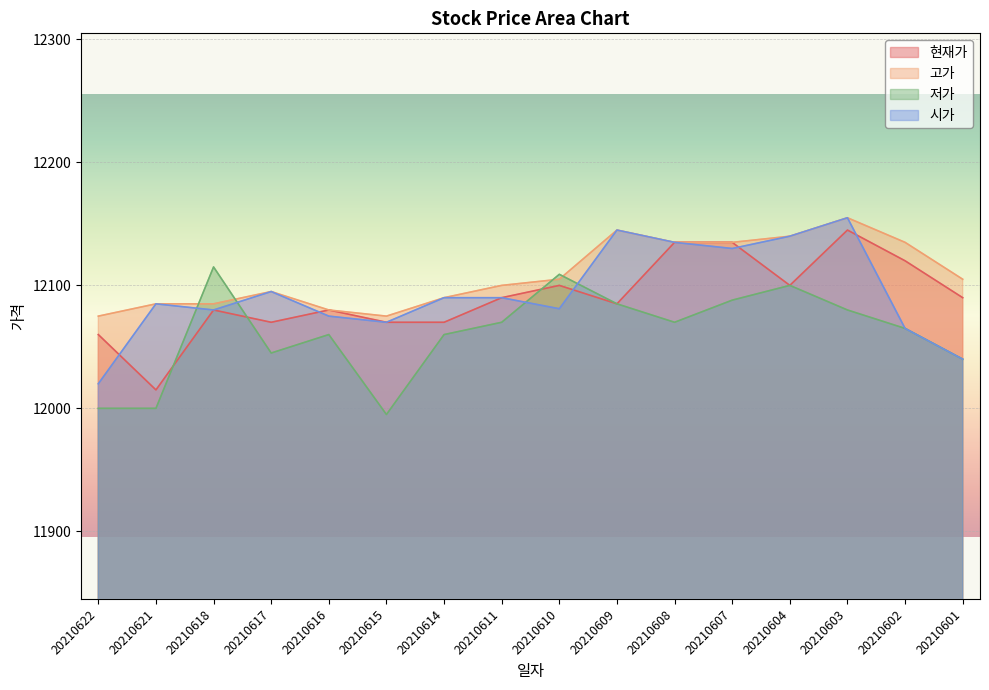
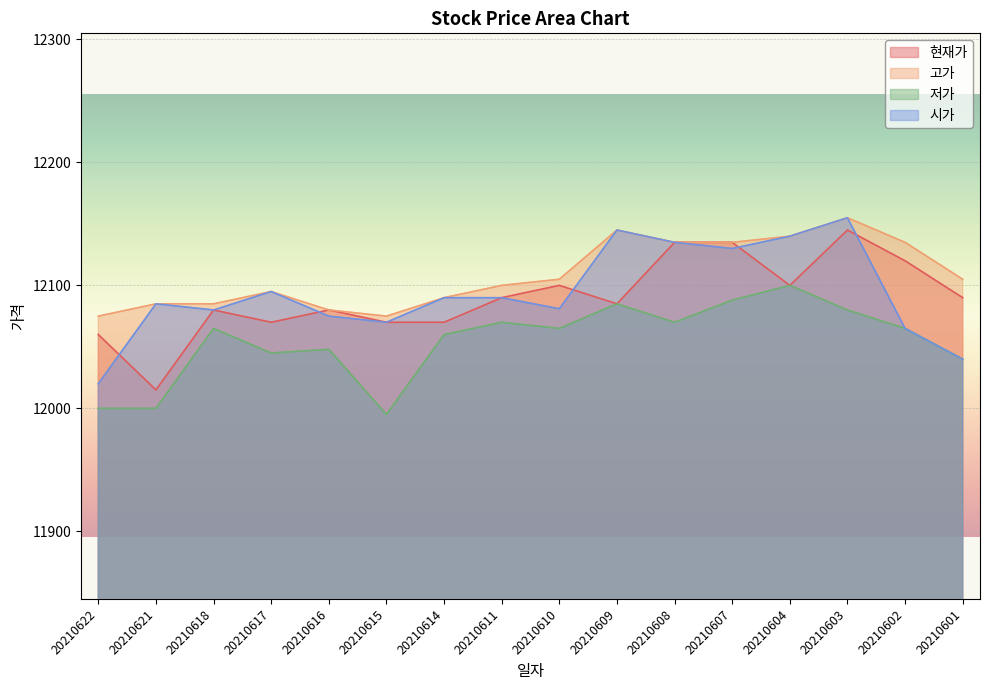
저가, 20210618: 12115 -> 12065
저가, 20210616: 12060 -> 12048
저가, 20210610: 12109 -> 12065
